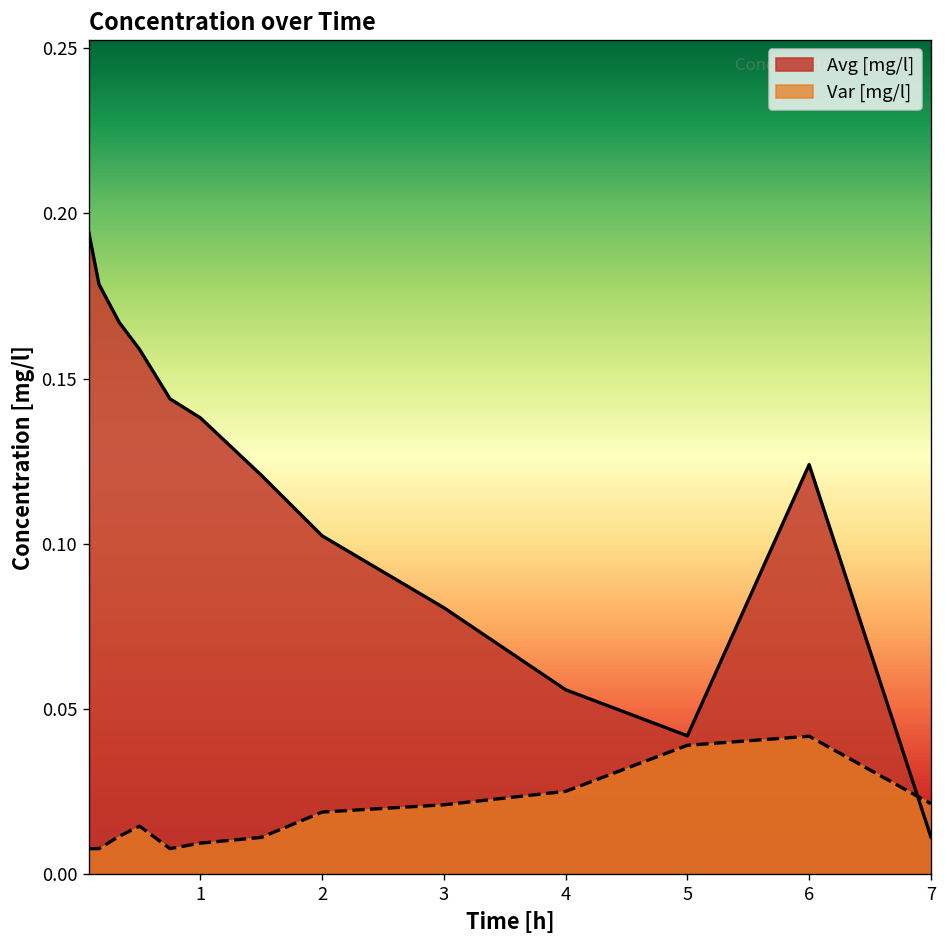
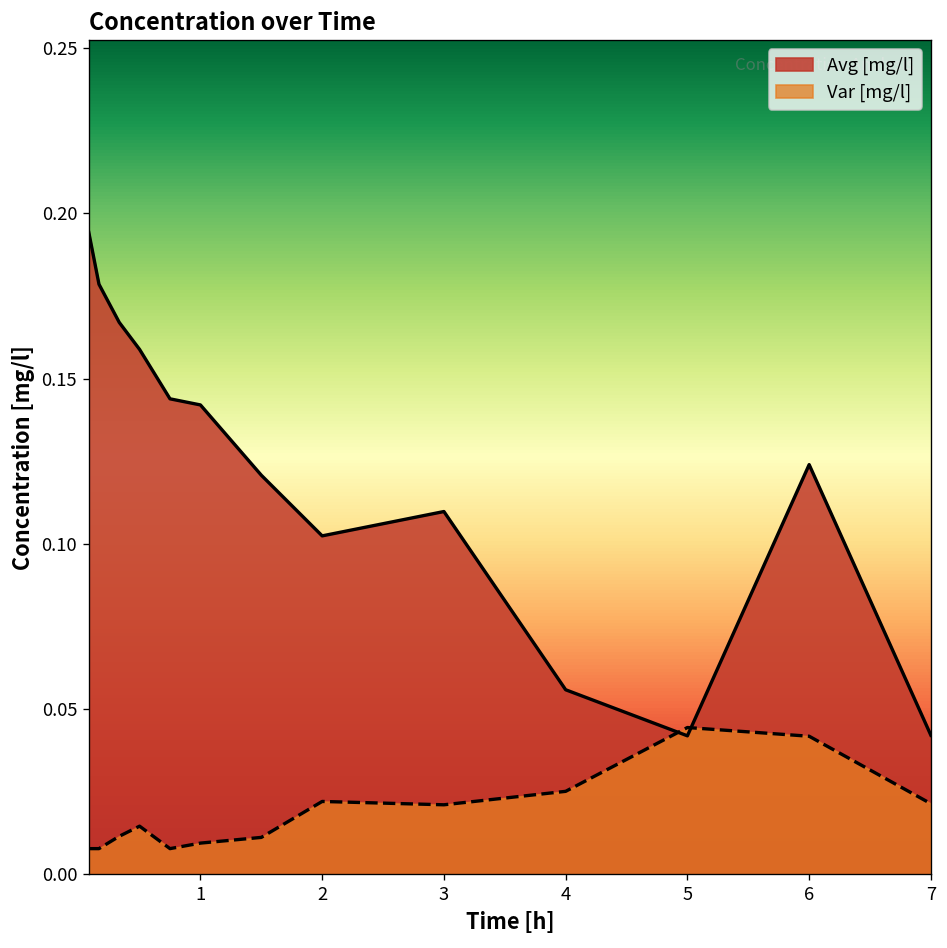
Avg [mg/l], 1: 0.138 -> 0.142
Var [mg/l], 2: 0.019 -> 0.022
Avg [mg/l], 3: 0.081 -> 0.110
Var [mg/l], 5: 0.039 -> 0.044
Avg [mg/l], 7: 0.011 -> 0.042
